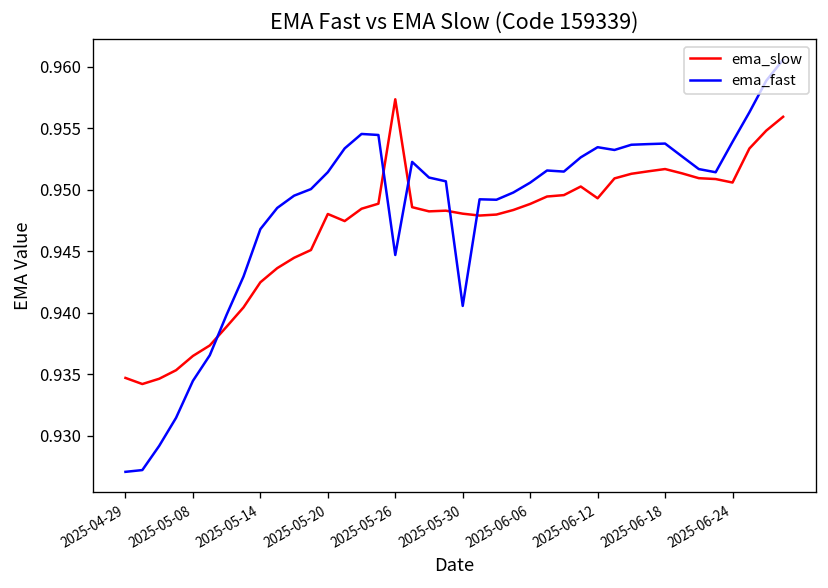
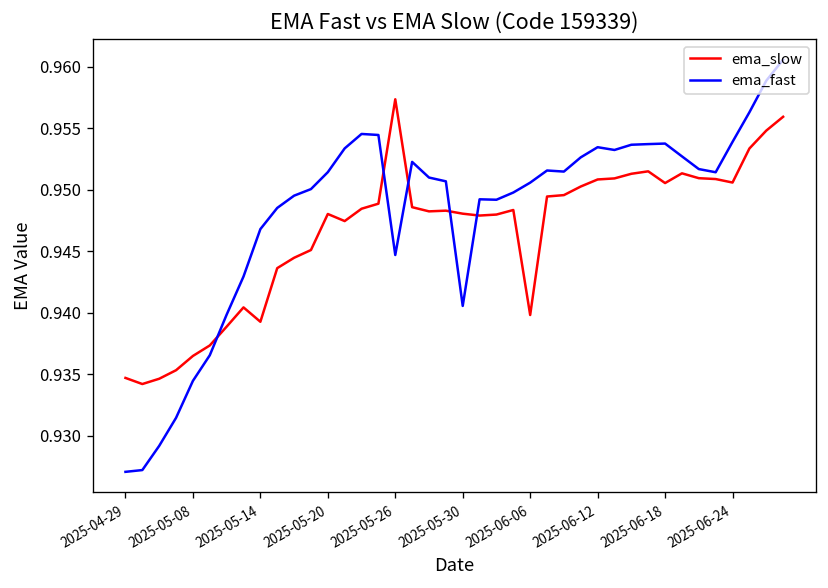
ema_slow, 2025-05-14: 0.9425 -> 0.9393
ema_slow, 2025-06-06: 0.9489 -> 0.9398
ema_slow, 2025-06-12: 0.9493 -> 0.9508
ema_slow, 2025-06-18: 0.9517 -> 0.9505
